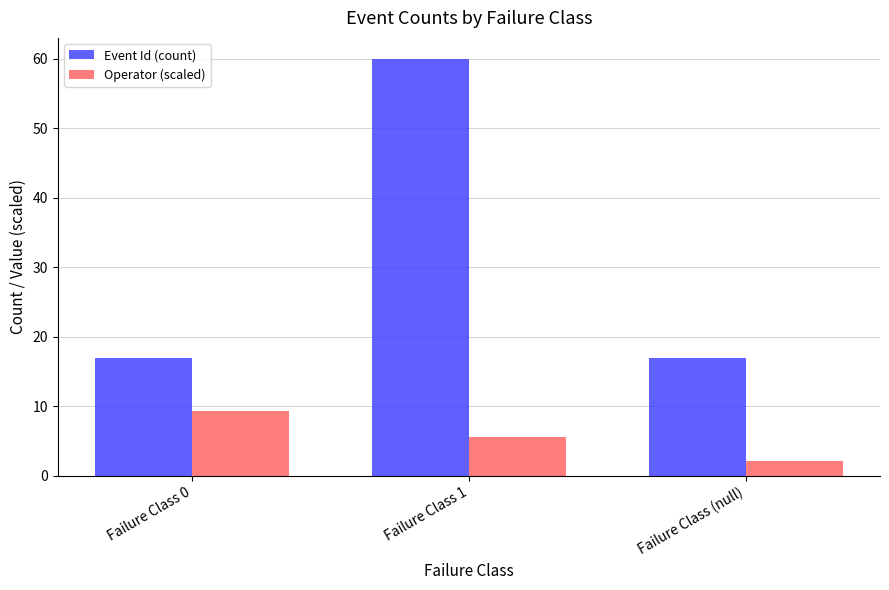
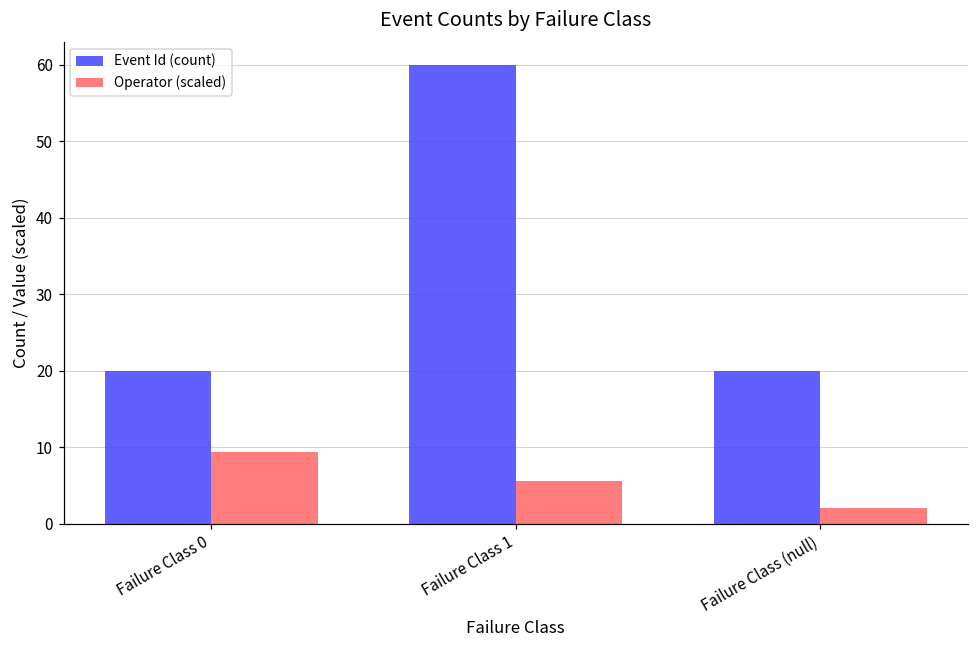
Event Id (count), Failure Class 0: 17 -> 20
Event Id (count), Failure Class (null): 17 -> 20
